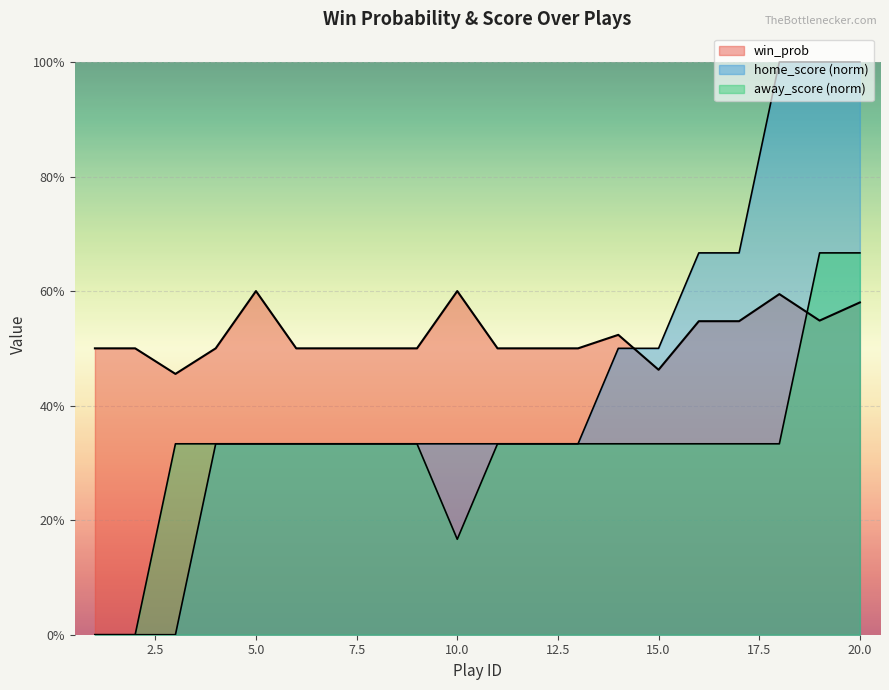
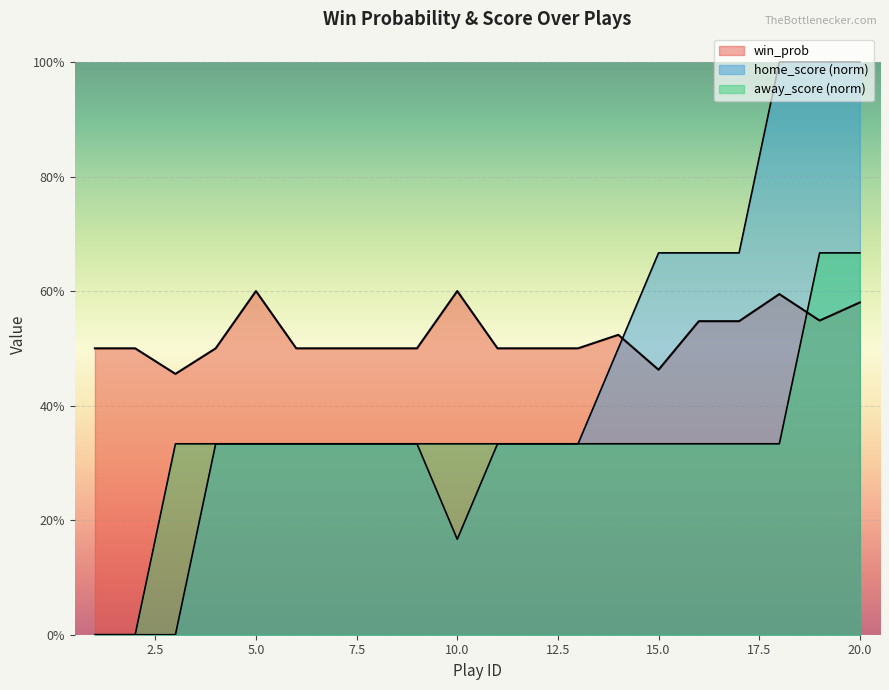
home_score (norm), 10.0: 33% -> 17%
away_score (norm), 10.0: 17% -> 33%
home_score (norm), 15.0: 50% -> 67%
